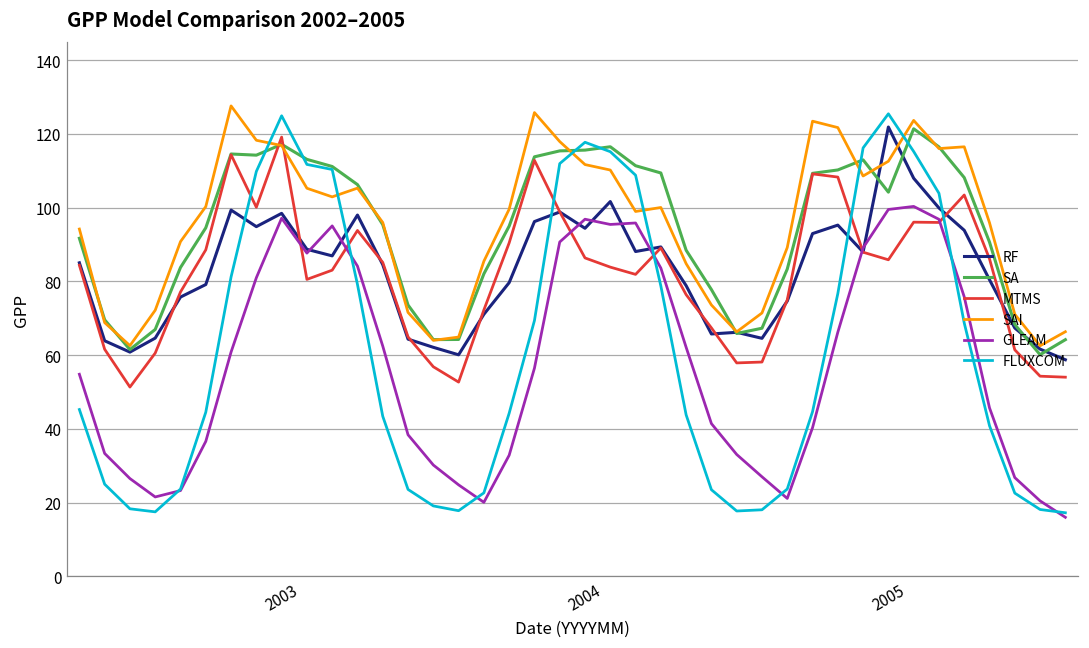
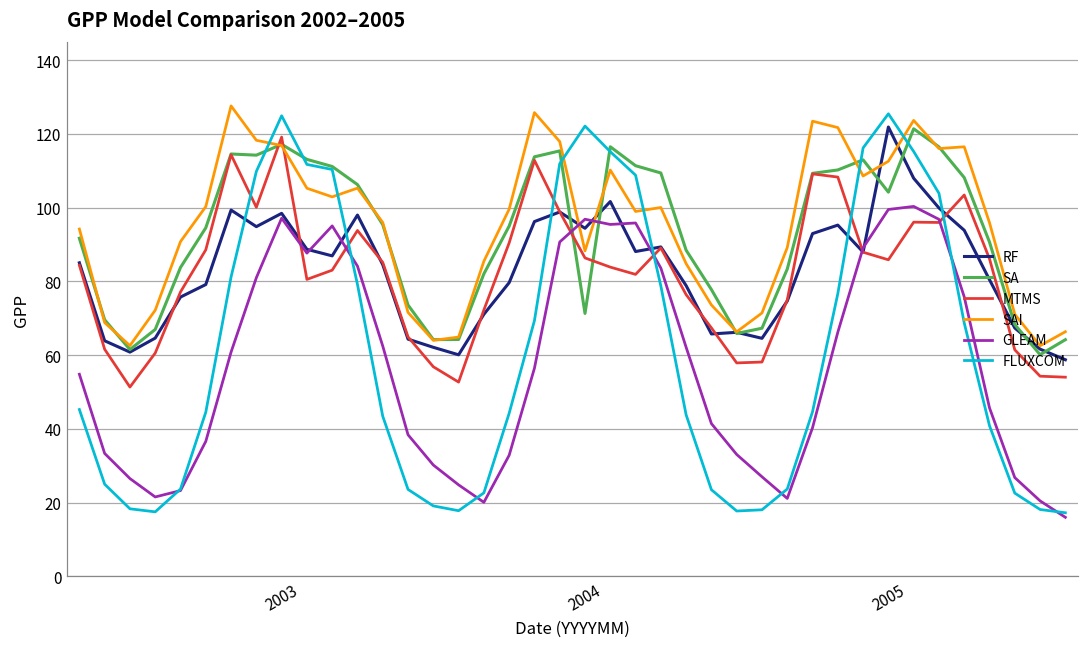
SA, 2004: 116 -> 71
SAI, 2004: 112 -> 88
FLUXCOM, 2004: 118 -> 122
